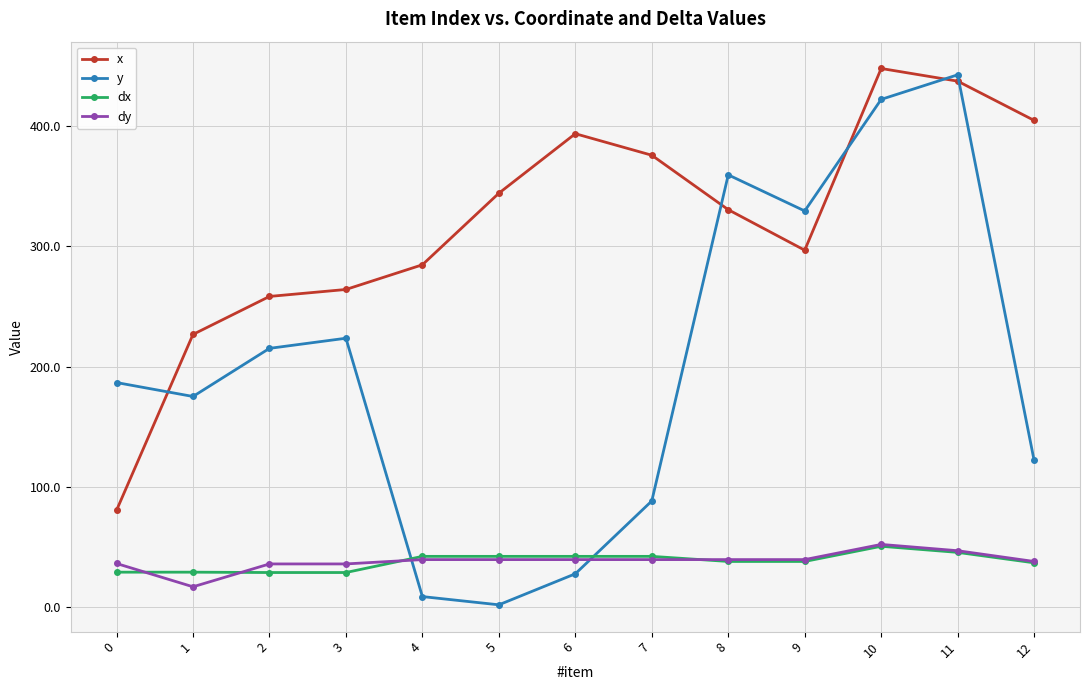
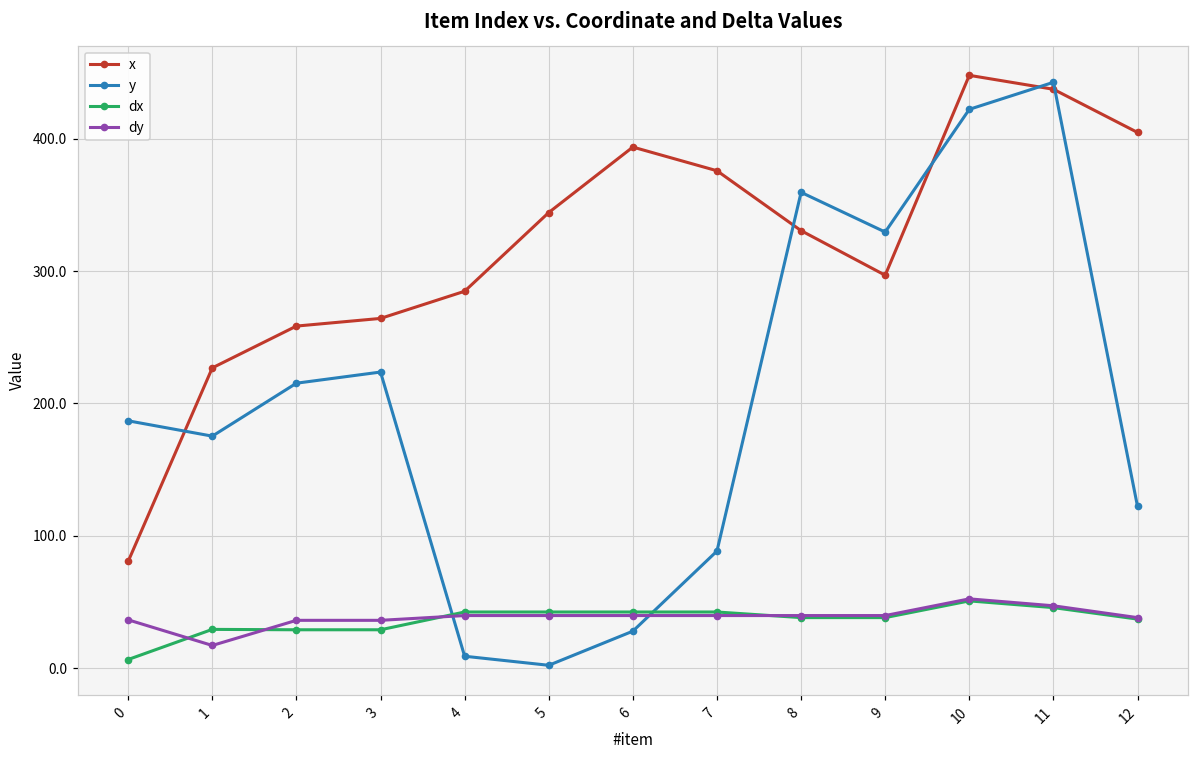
dx, 0: 29 -> 6
